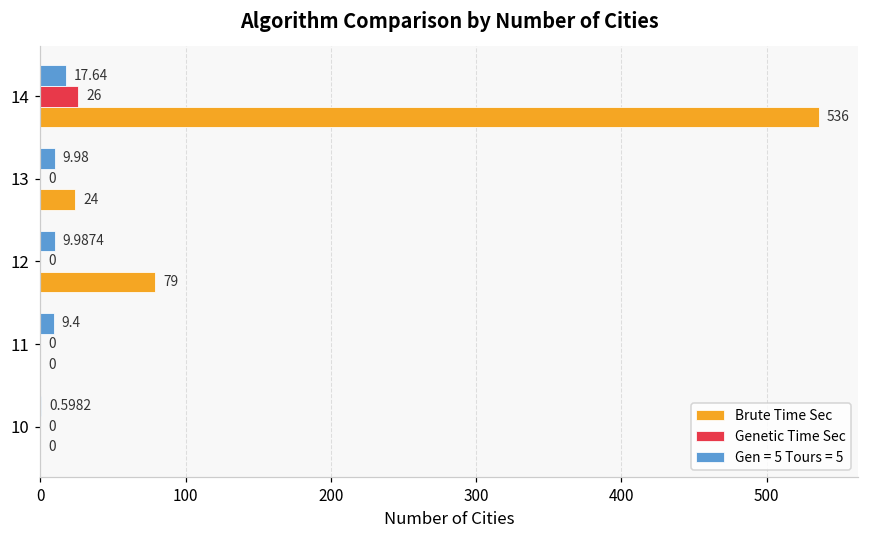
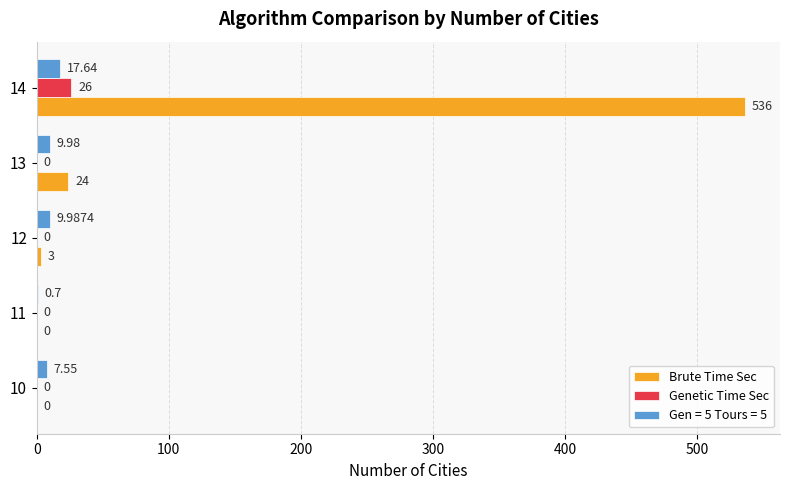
Brute Time Sec, 12: 79 -> 3
Gen = 5 Tours = 5, 11: 9.4 -> 0.7
Gen = 5 Tours = 5, 10: 0.5982 -> 7.55
